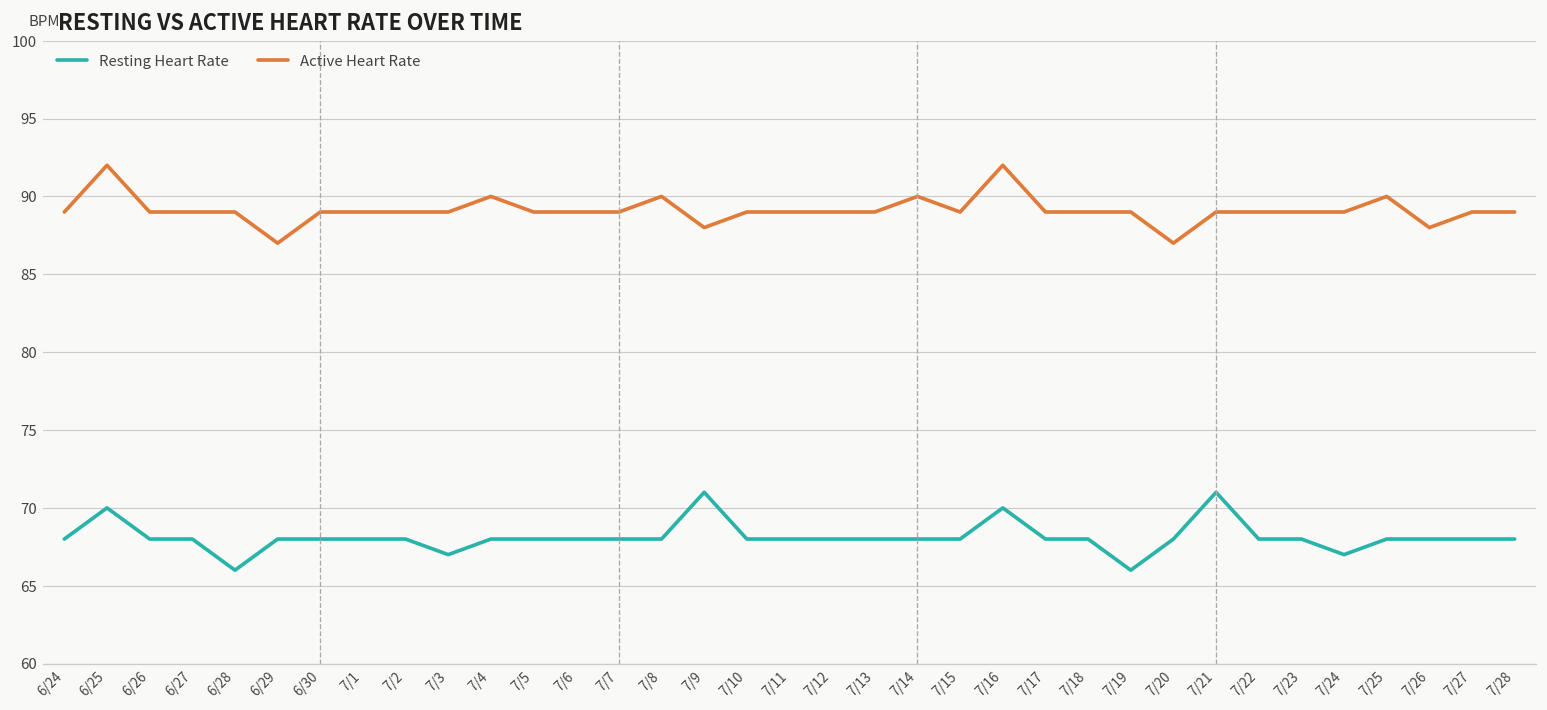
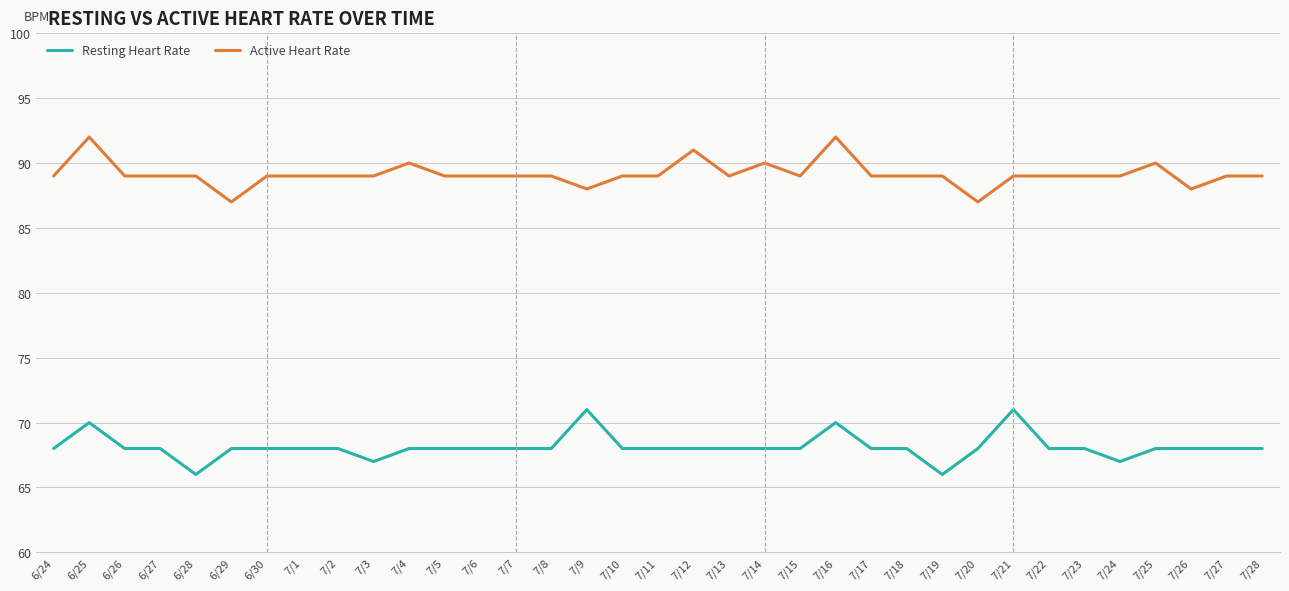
Active Heart Rate, 7/8: 90 -> 89
Active Heart Rate, 7/12: 89 -> 91
